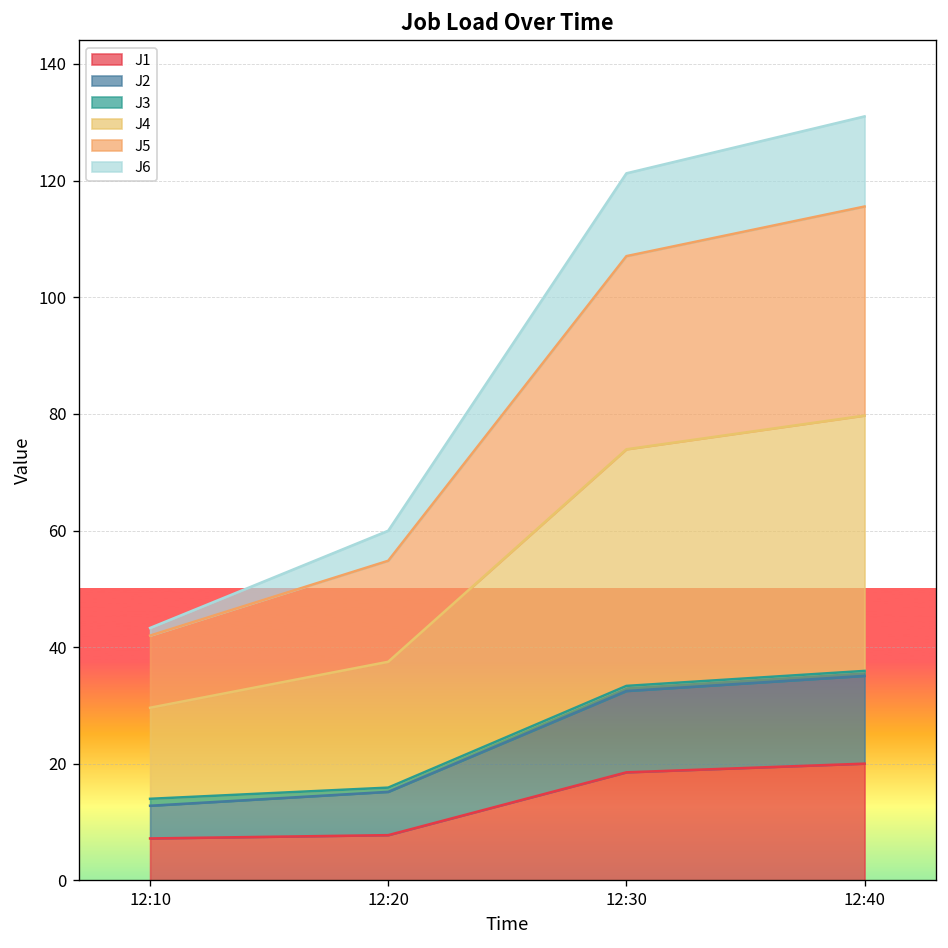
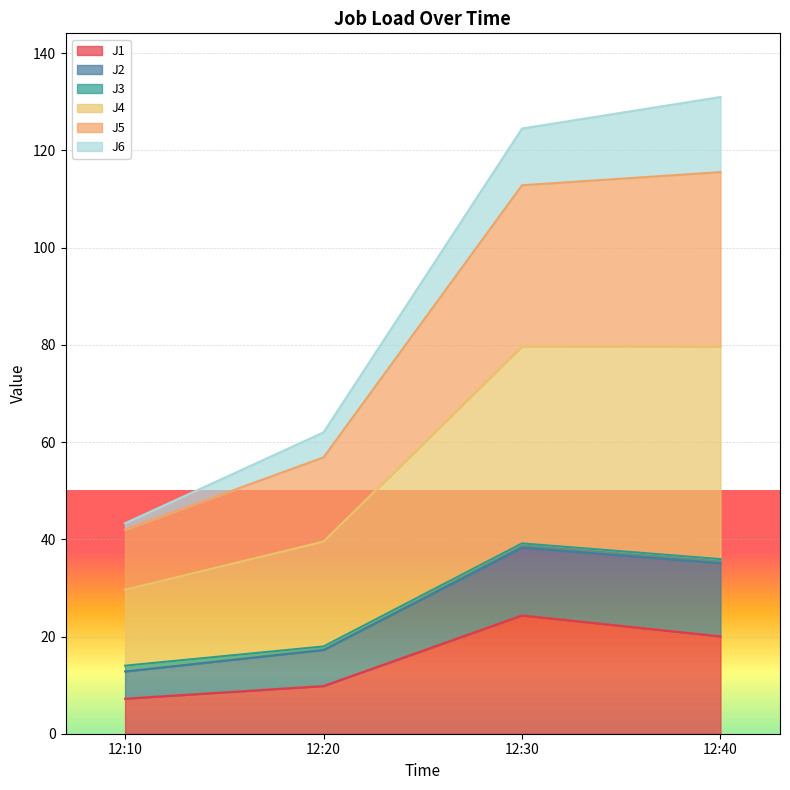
J1, 12:20: 8 -> 10
J1, 12:30: 19 -> 24
J6, 12:30: 14 -> 12
